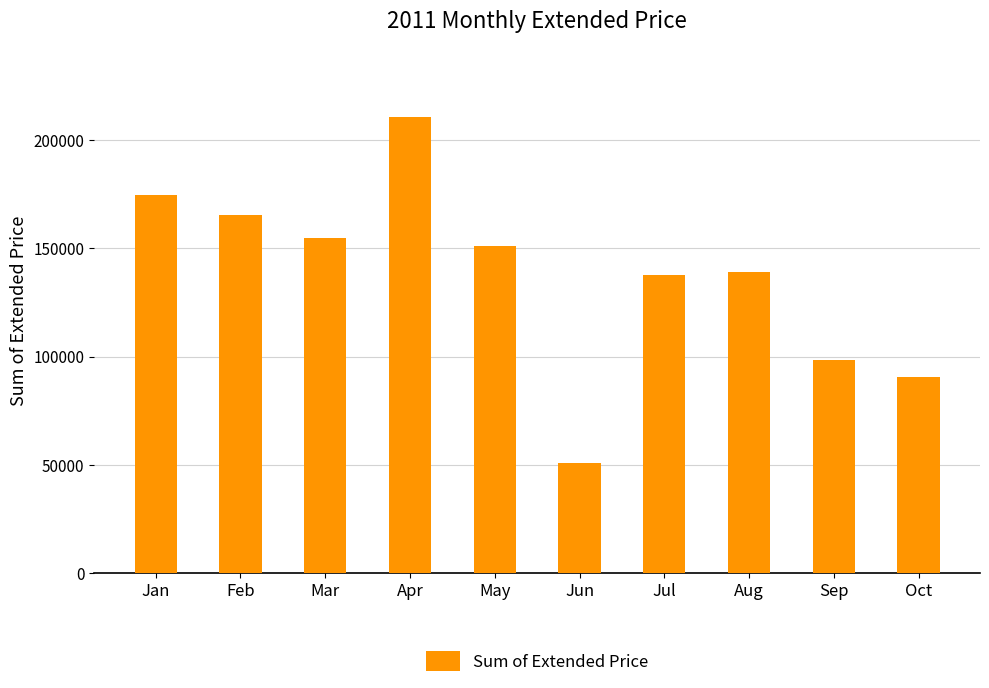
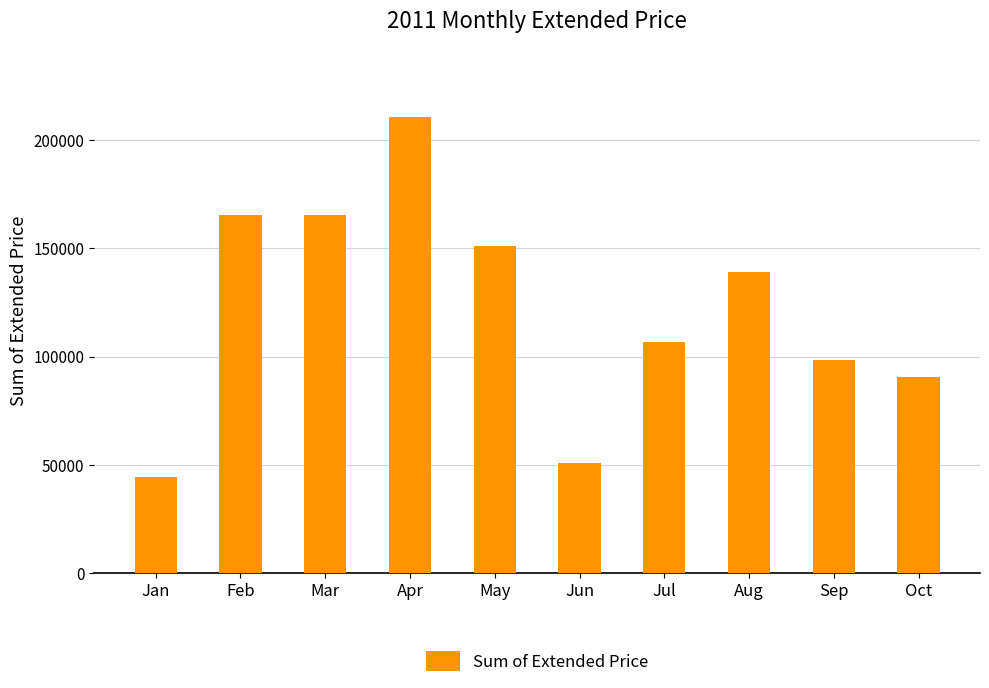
Jan: 174000 -> 44000
Mar: 155000 -> 166000
Jul: 138000 -> 107000
